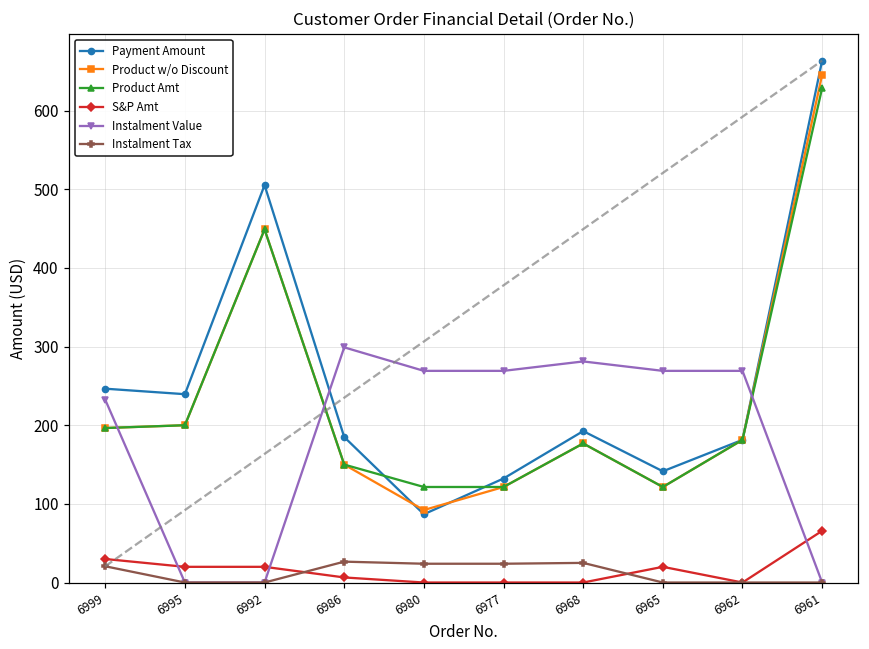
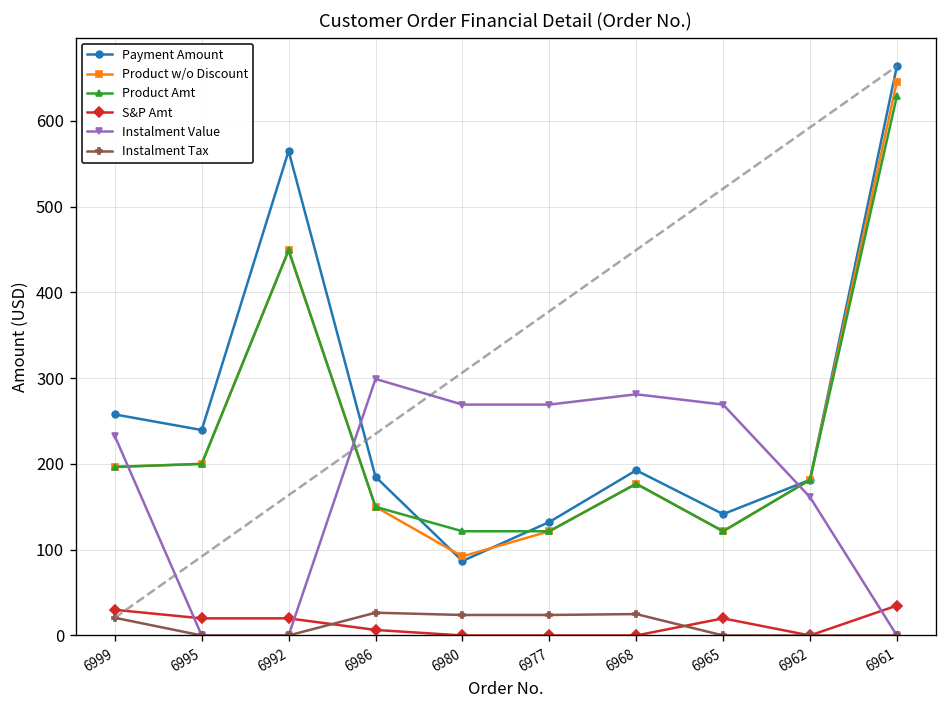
Payment Amount, 6999: 250 -> 260
Payment Amount, 6992: 510 -> 560
Instalment Value, 6962: 270 -> 160
S&P Amt, 6961: 70 -> 30
